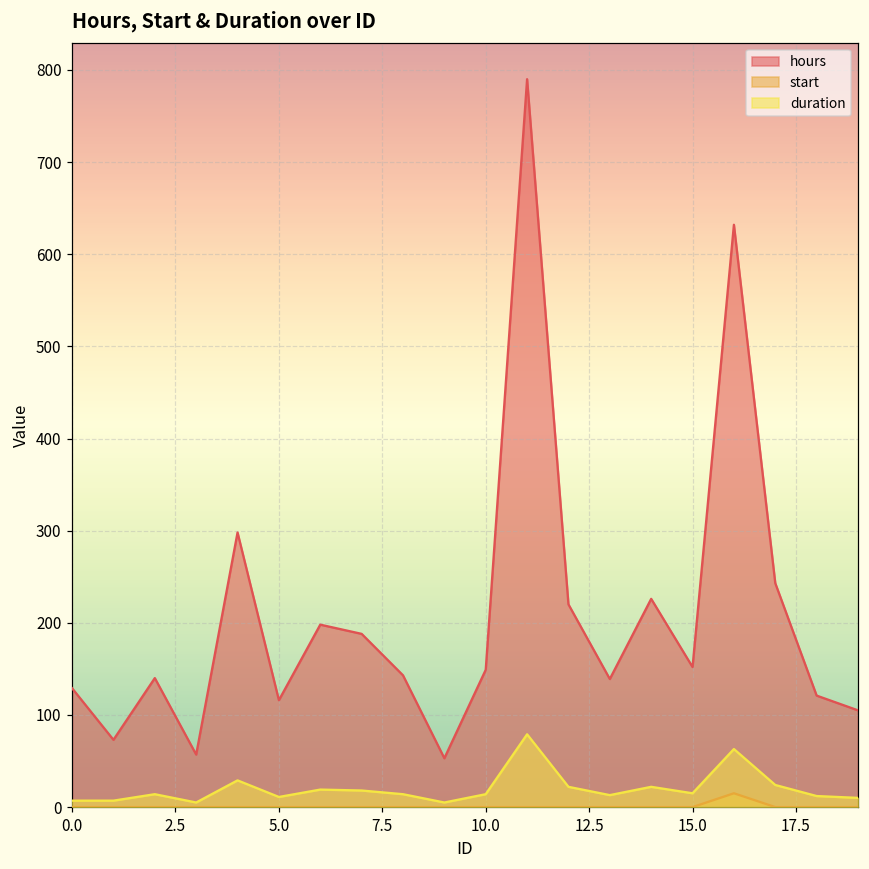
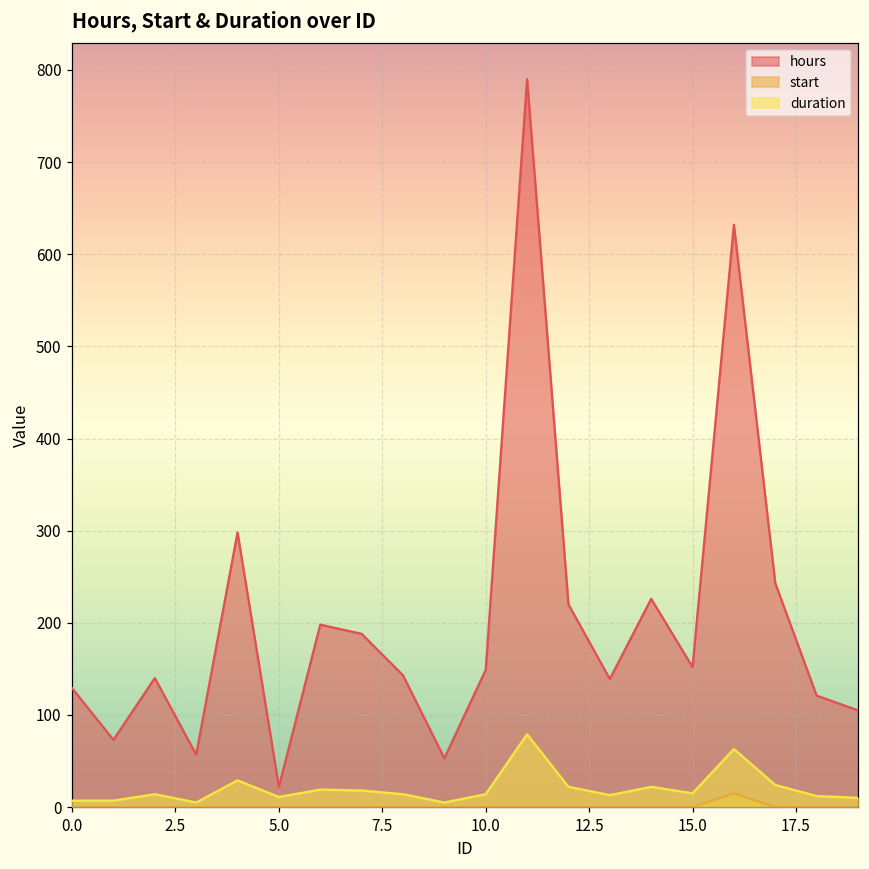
hours, 5.0: 120 -> 20
